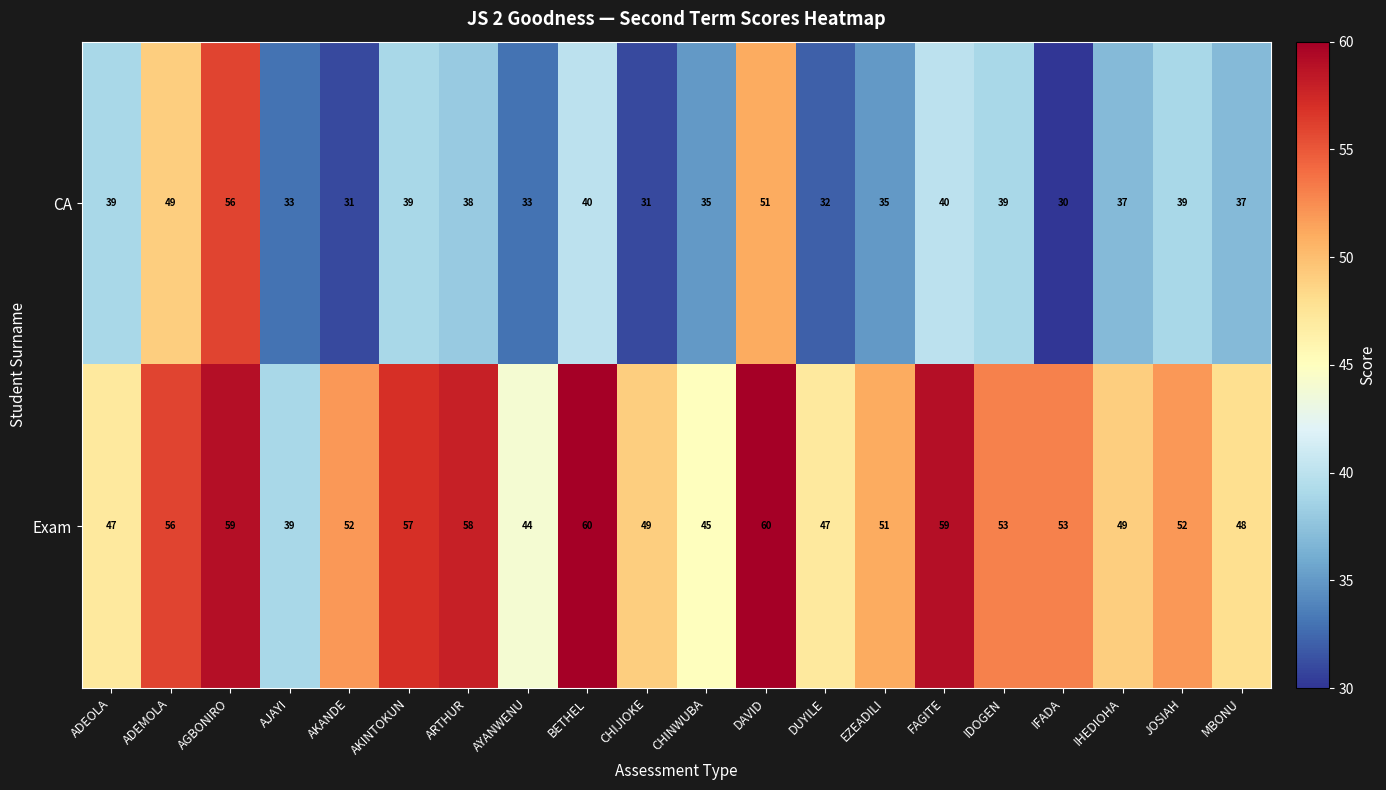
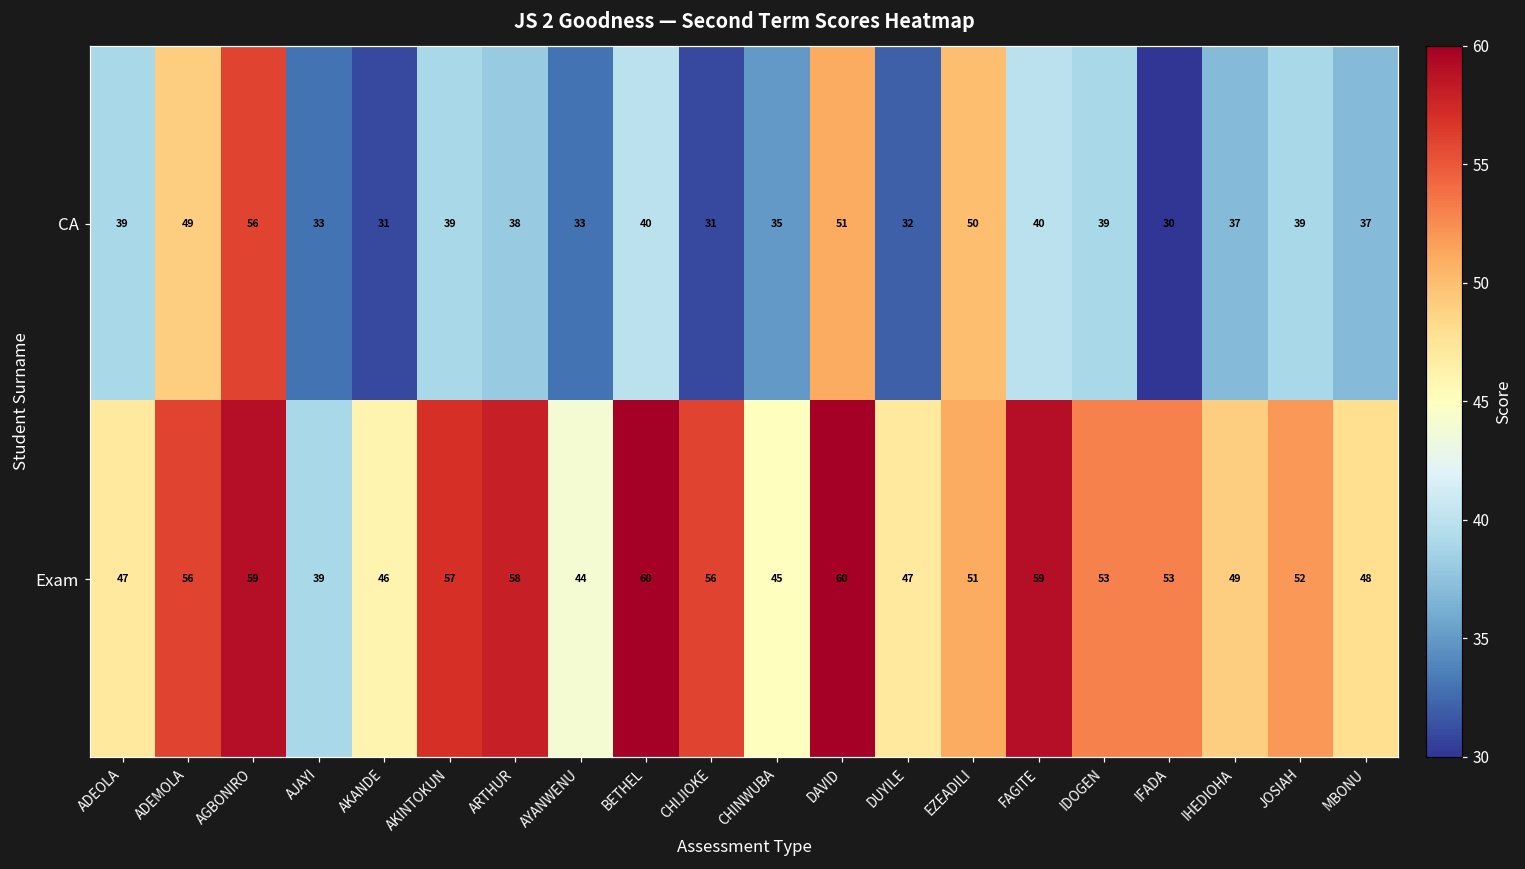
CA, EZEADILI: 35 -> 50
Exam, AKANDE: 52 -> 46
Exam, CHIJIOKE: 49 -> 56
